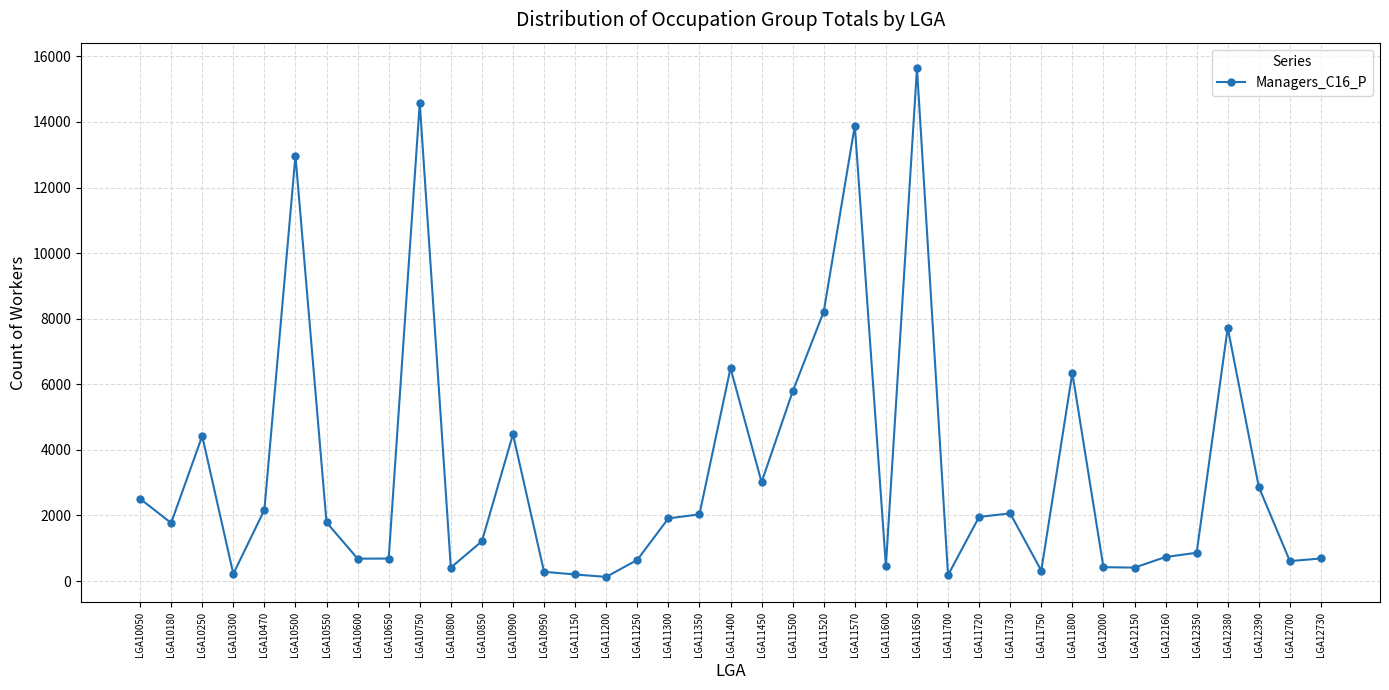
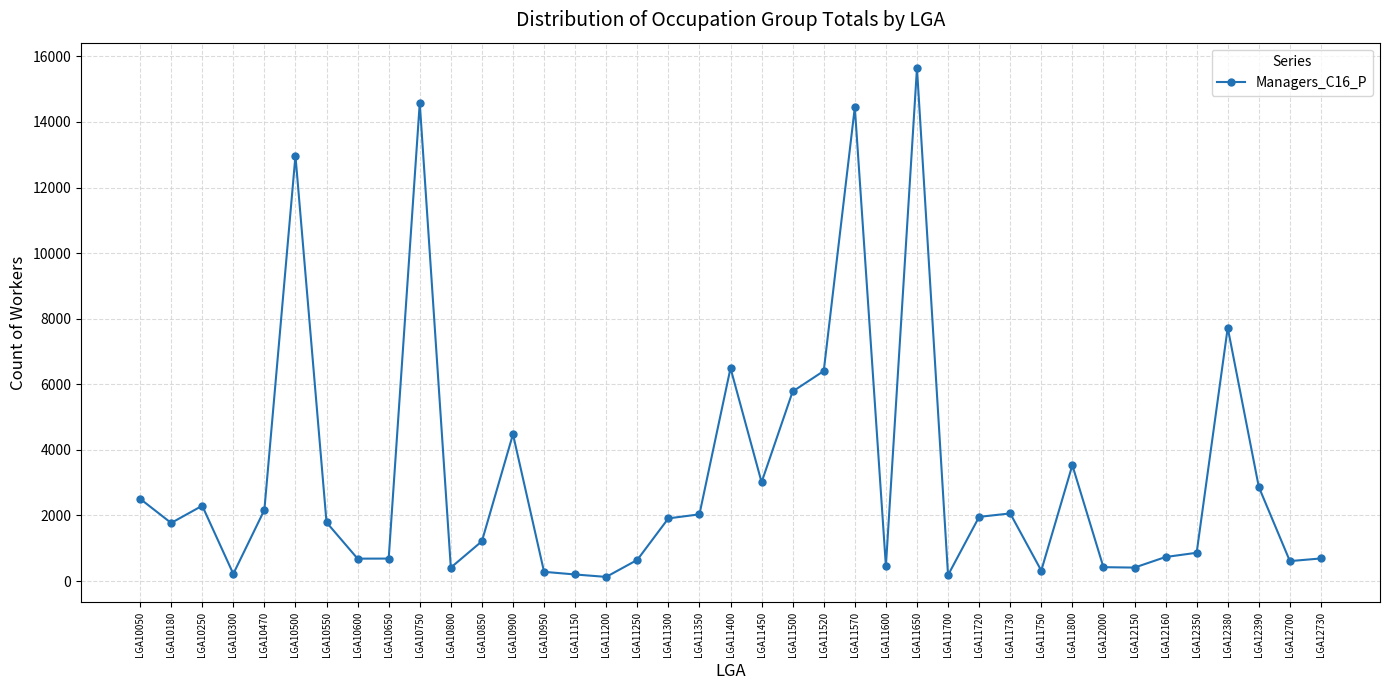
LGA10250: 4400 -> 2300
LGA11520: 8200 -> 6400
LGA11570: 13900 -> 14400
LGA11800: 6300 -> 3500
